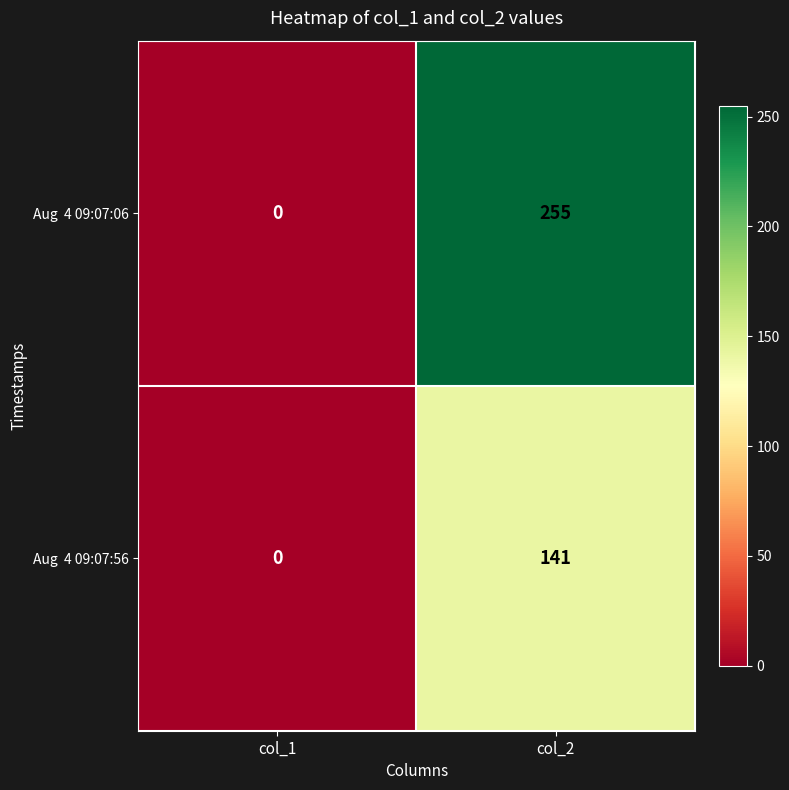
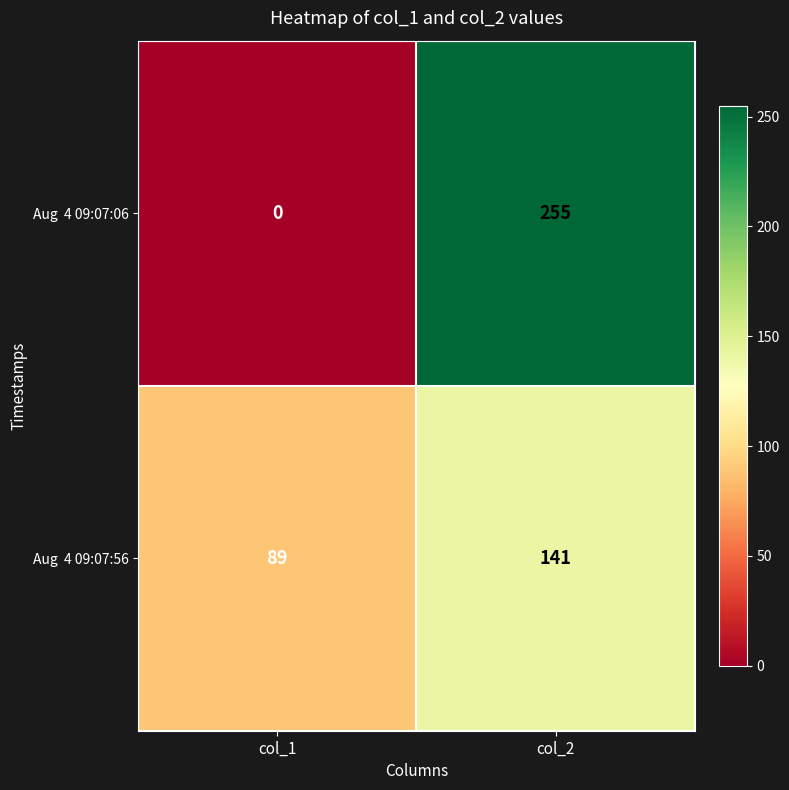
Aug 4 09:07:56, col_1: 0 -> 89
